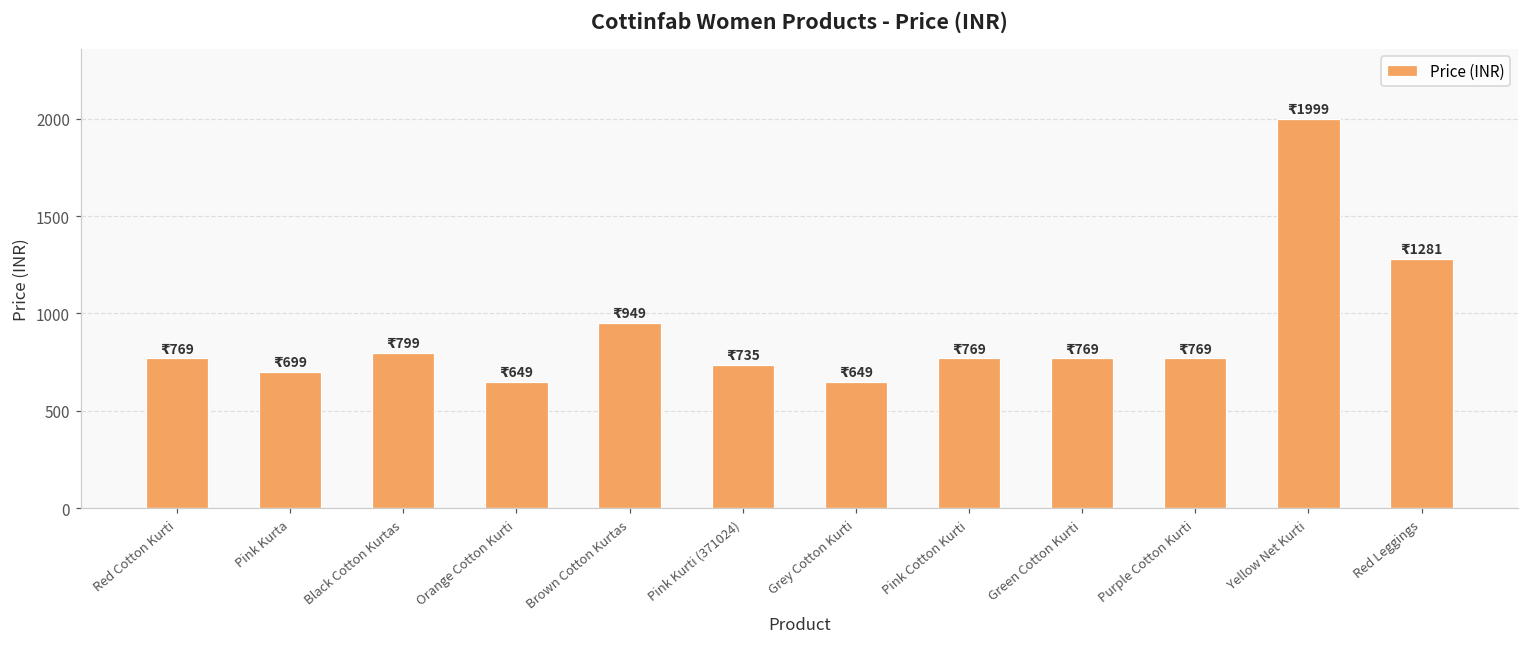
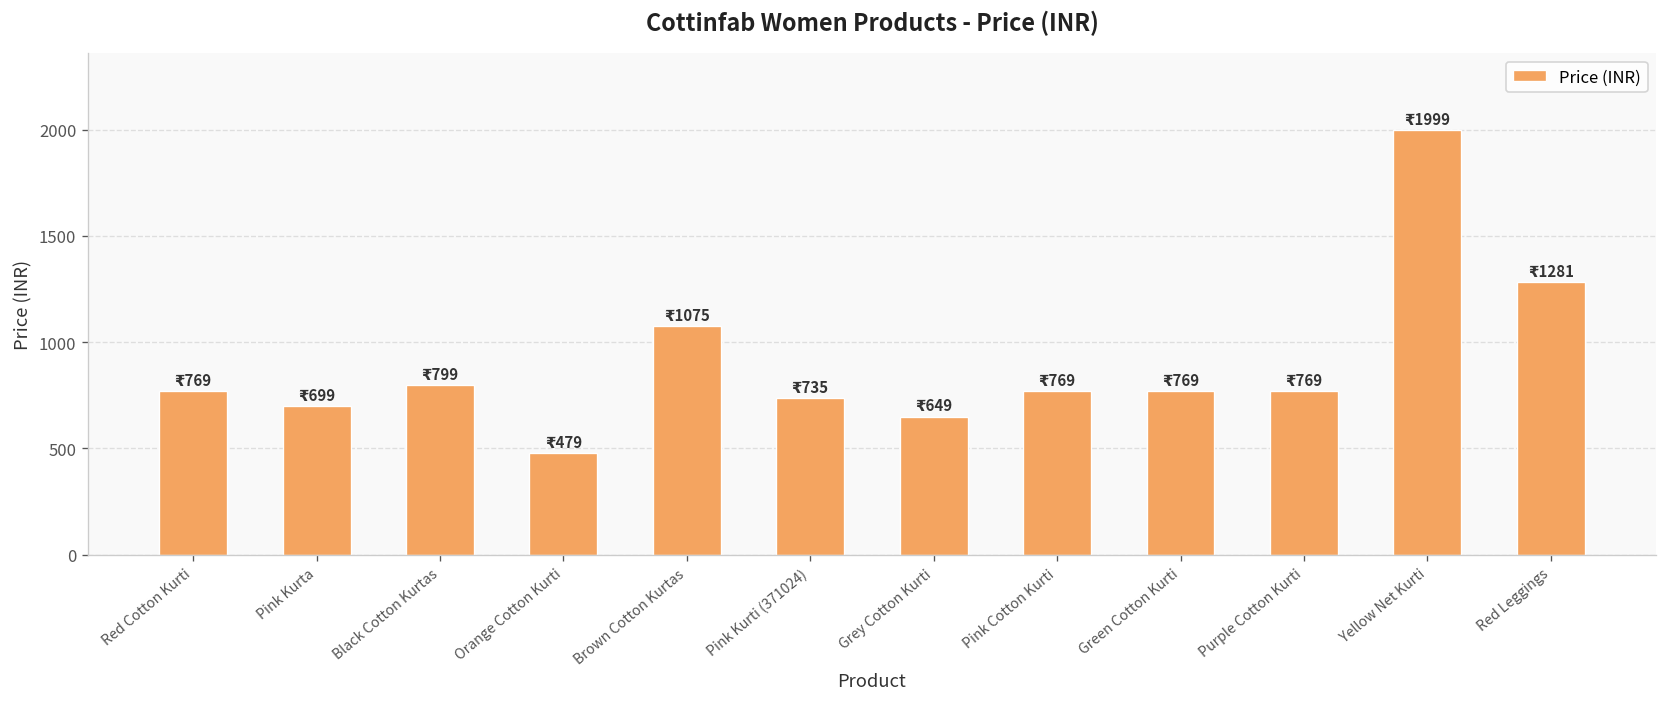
Orange Cotton Kurti: 649 -> 479
Brown Cotton Kurtas: 949 -> 1075
